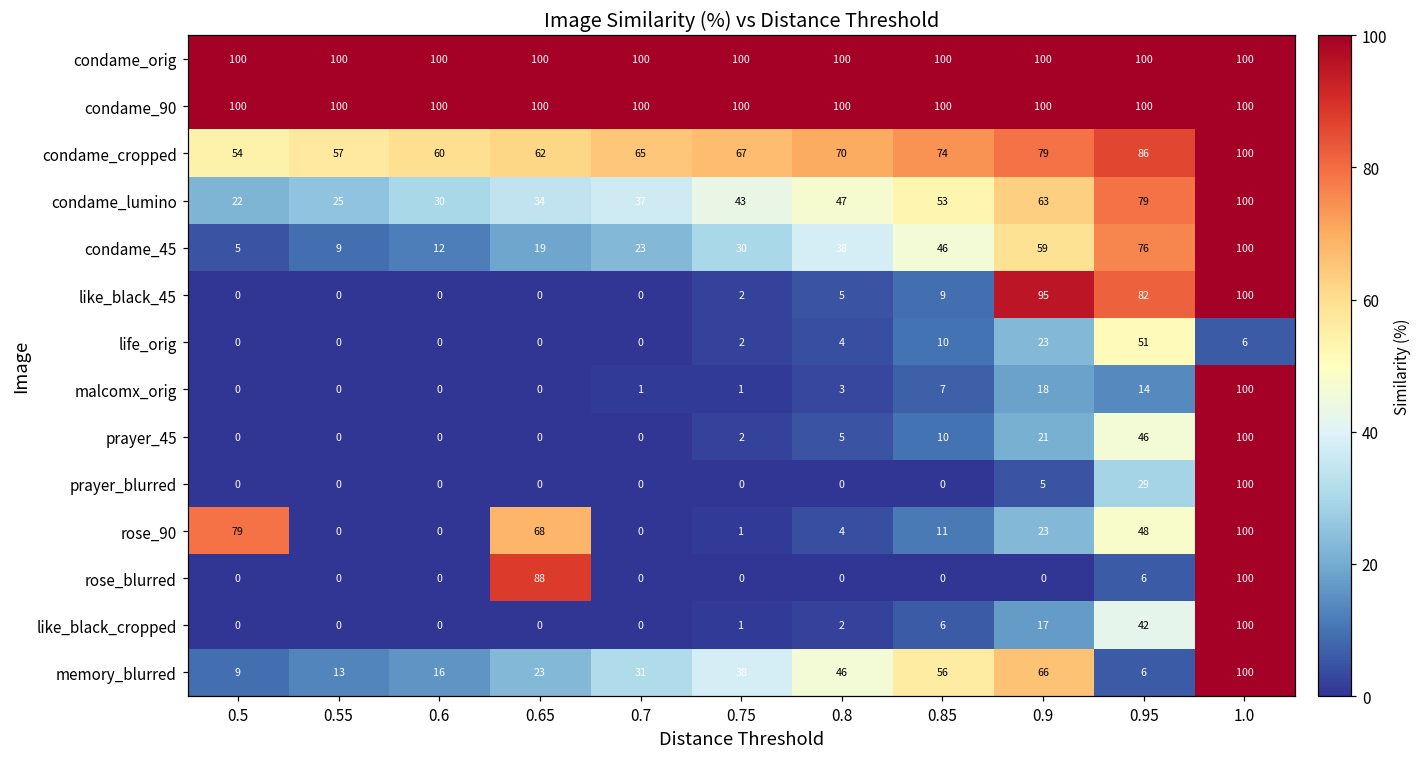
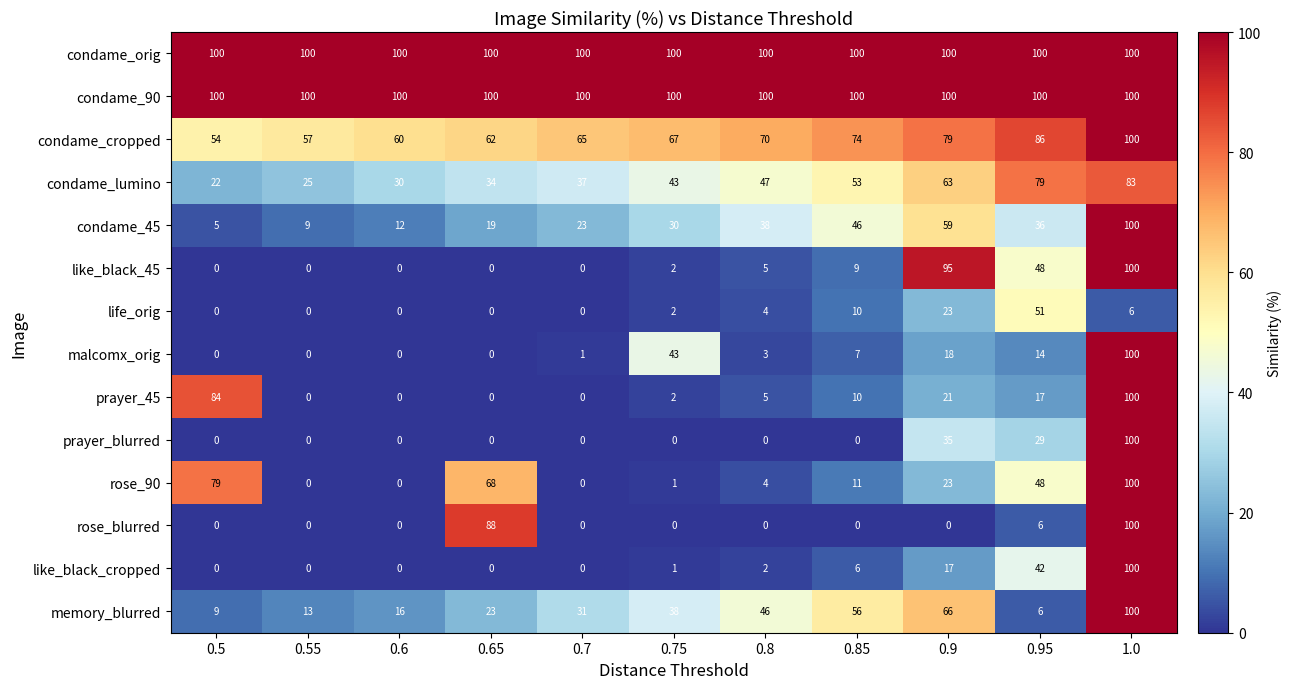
condame_lumino, 1.0: 100 -> 83
condame_45, 0.95: 76 -> 36
like_black_45, 0.95: 82 -> 48
malcomx_orig, 0.75: 1 -> 43
prayer_45, 0.5: 0 -> 84
prayer_45, 0.95: 46 -> 17
prayer_blurred, 0.9: 5 -> 35
